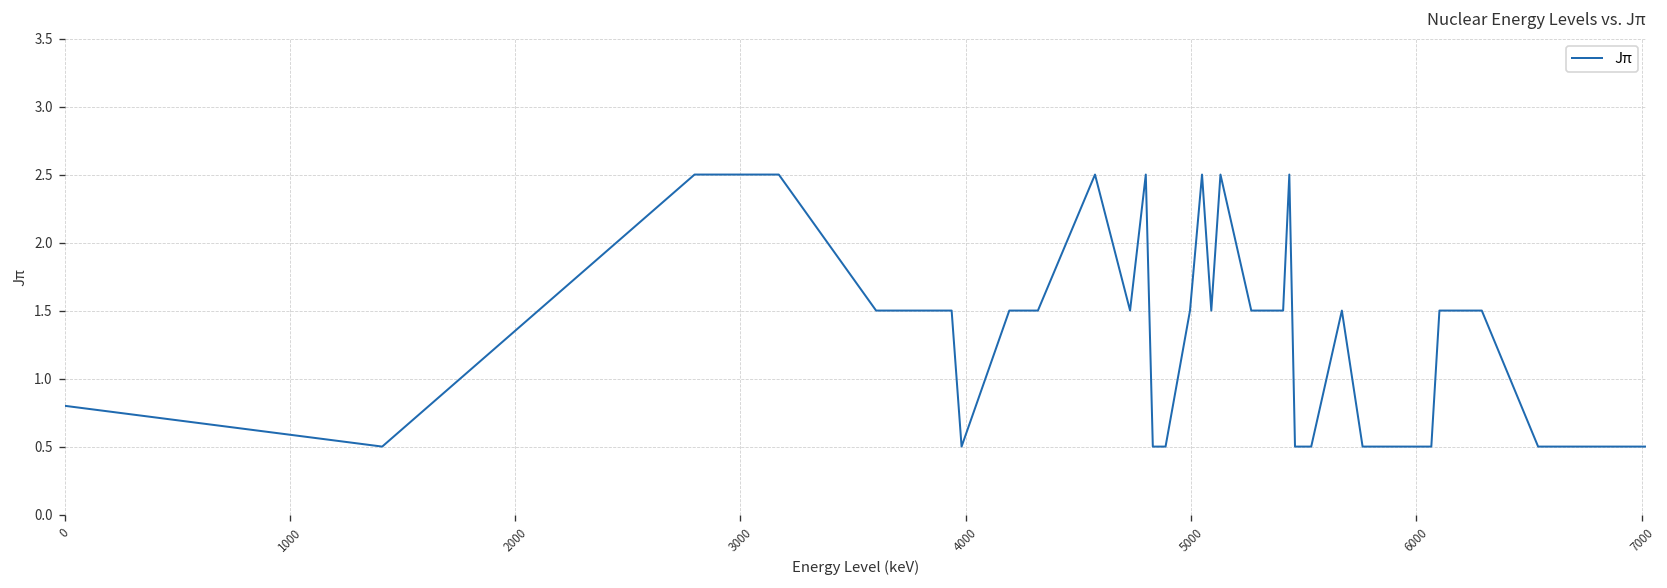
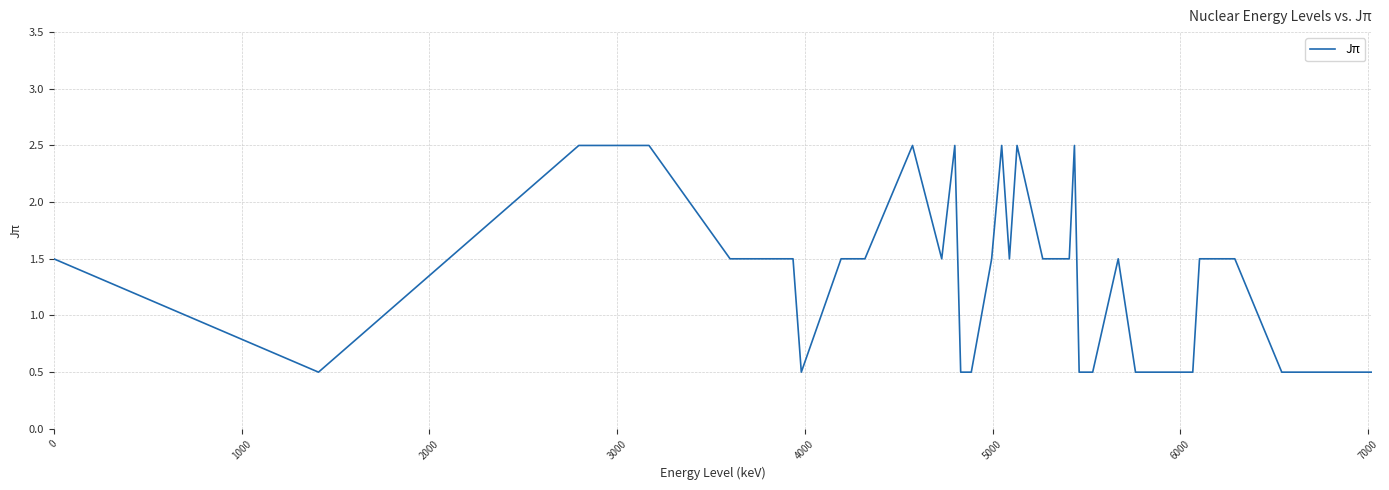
0: 0.8 -> 1.5
